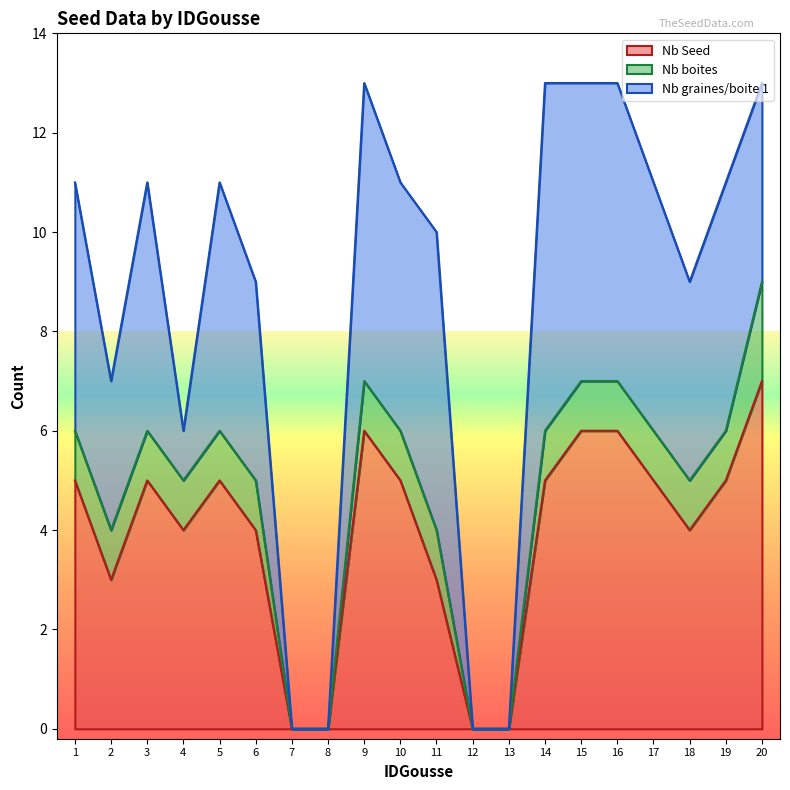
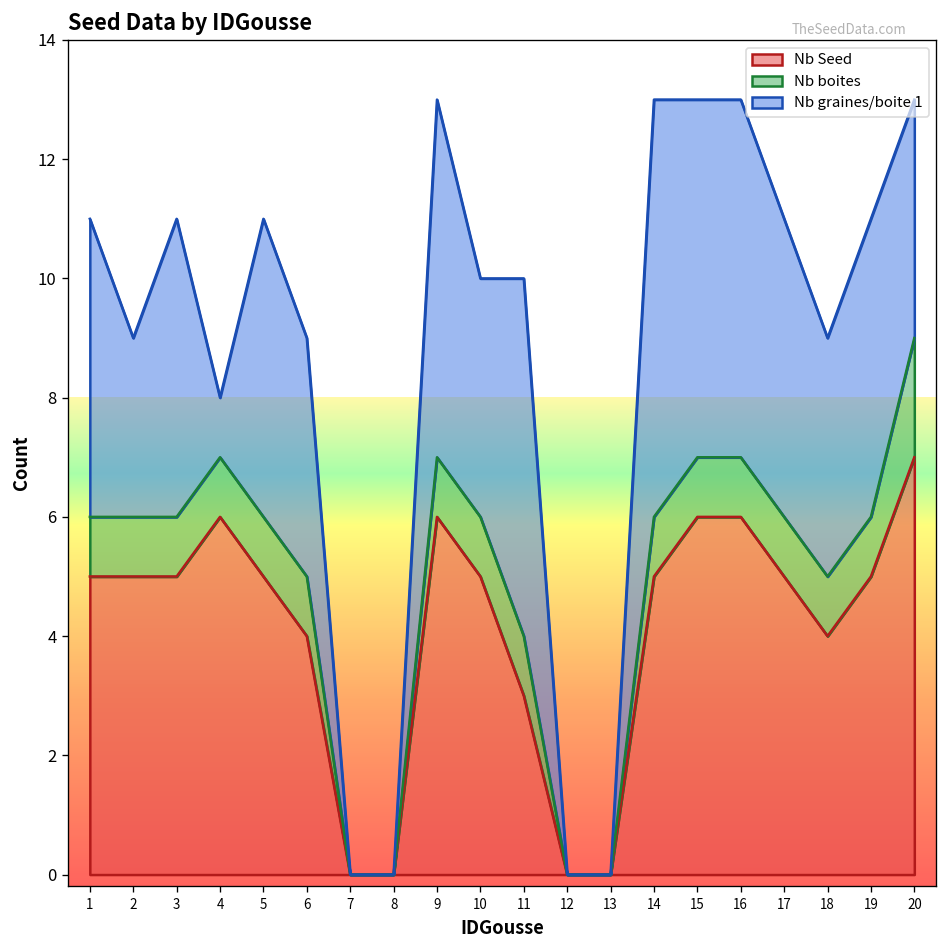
Nb Seed, 2: 3 -> 5
Nb Seed, 4: 4 -> 6
Nb graines/boite 1, 10: 5 -> 4
